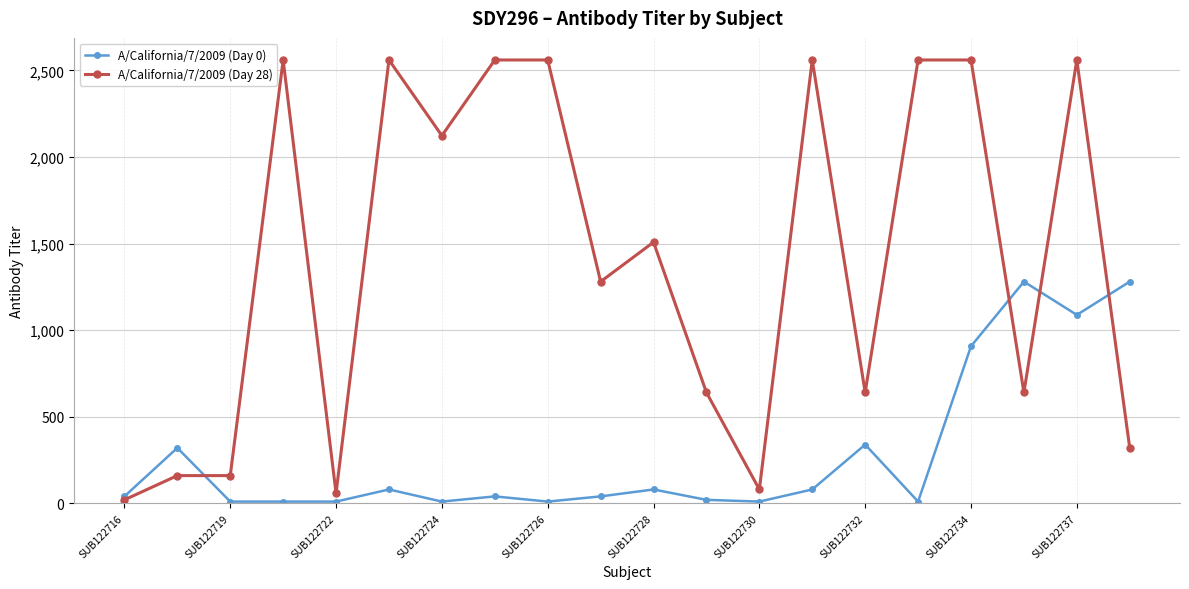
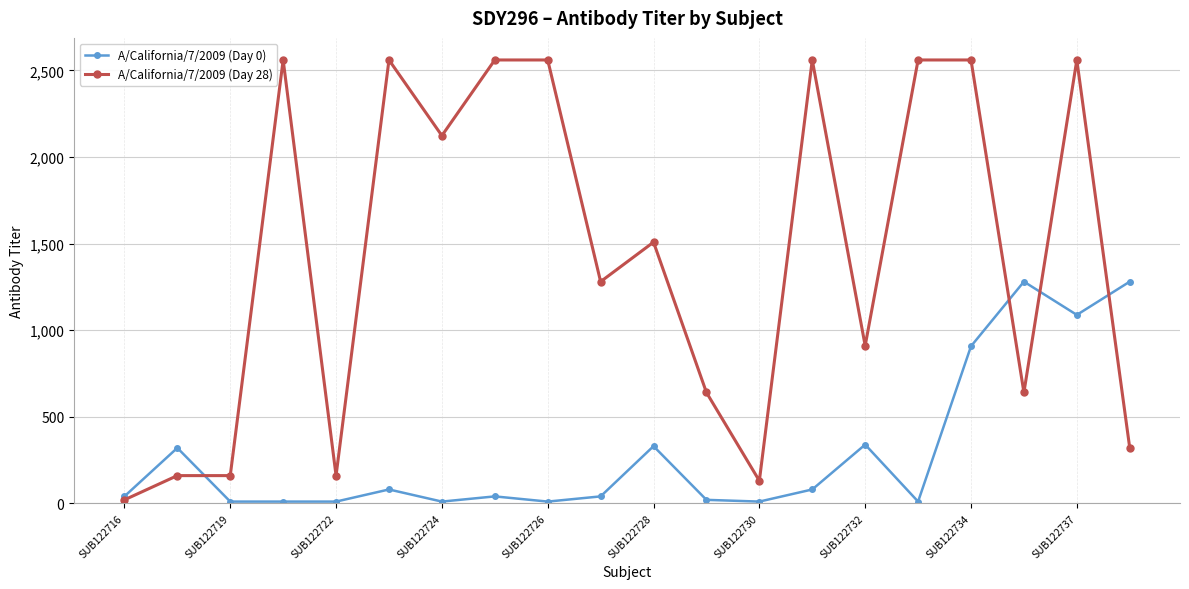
A/California/7/2009 (Day 28), SUB122722: 60 -> 160
A/California/7/2009 (Day 0), SUB122728: 80 -> 330
A/California/7/2009 (Day 28), SUB122730: 80 -> 130
A/California/7/2009 (Day 28), SUB122732: 640 -> 910
